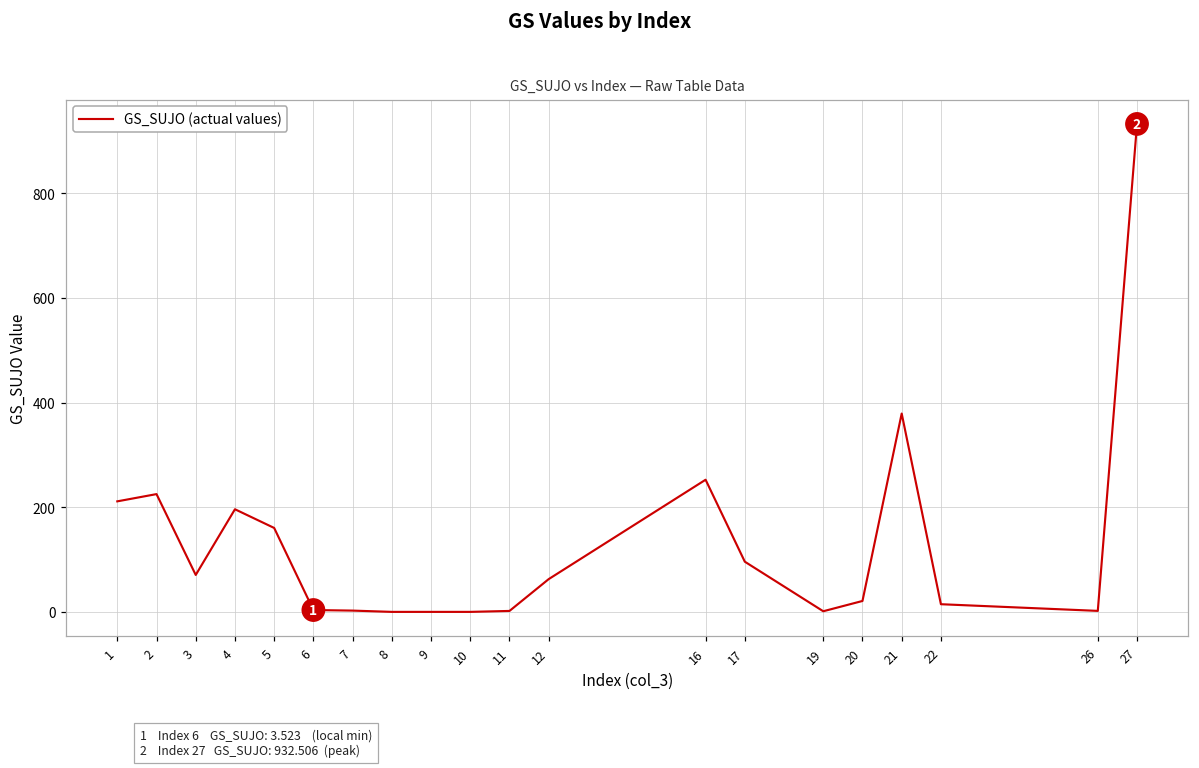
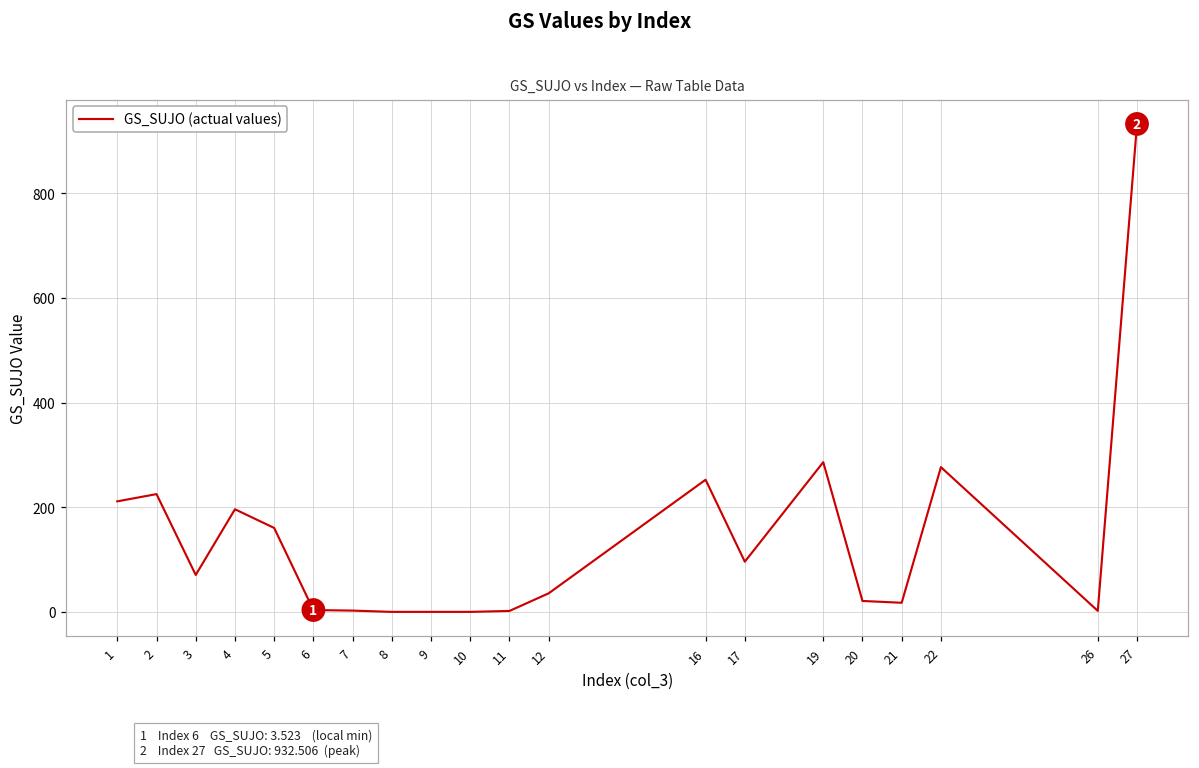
12: 60 -> 40
19: 0 -> 290
21: 380 -> 20
22: 10 -> 280
